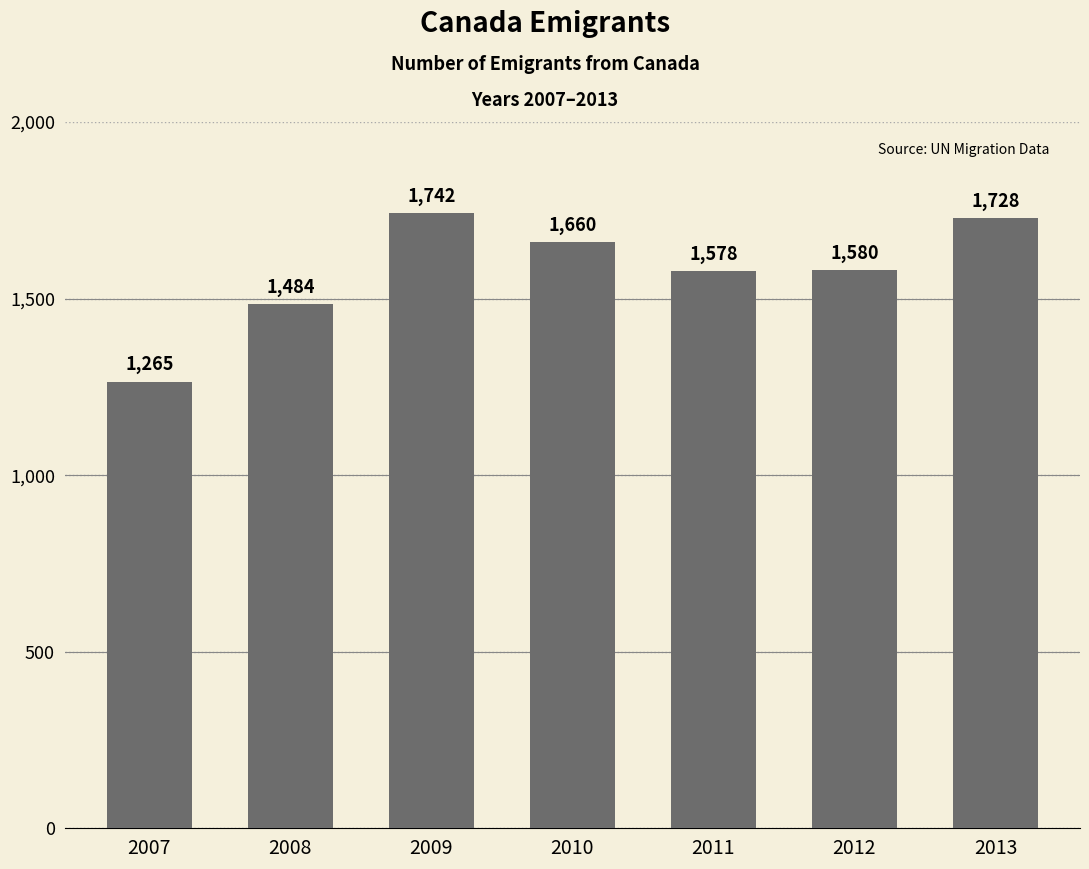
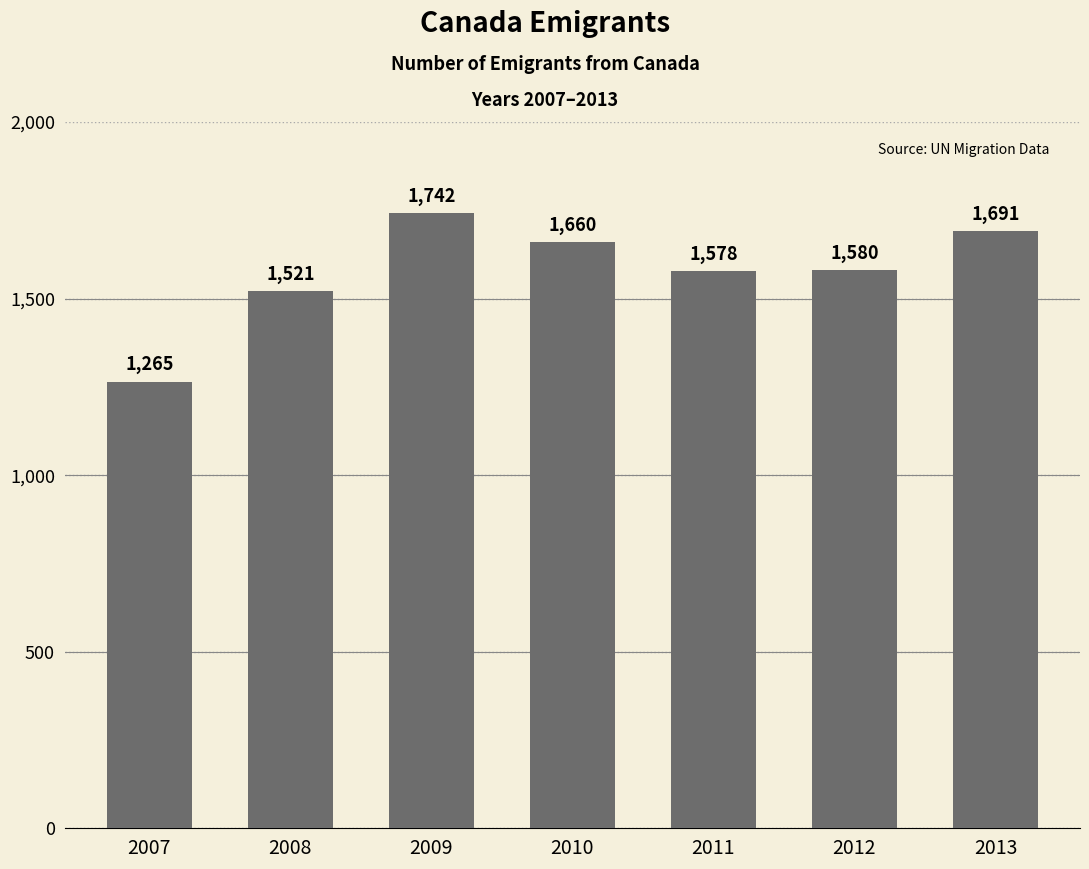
2008: 1,484 -> 1,521
2013: 1,728 -> 1,691
